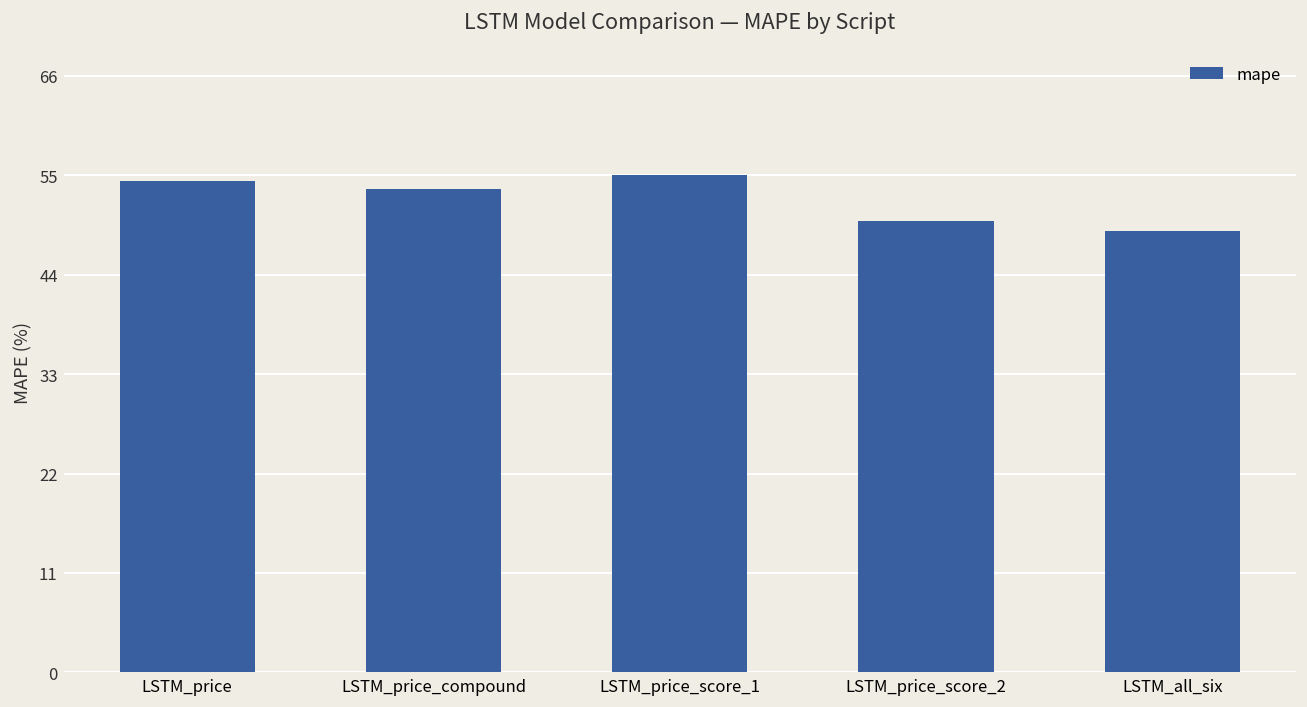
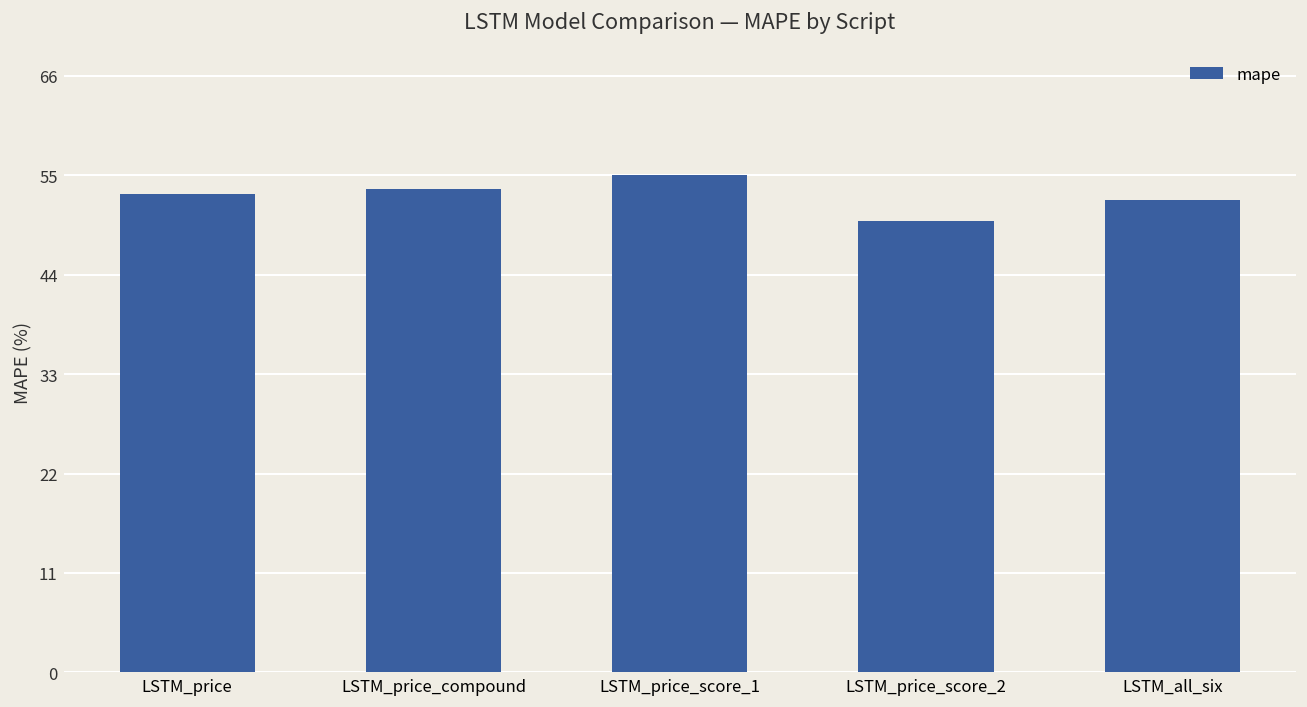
LSTM_price: 54 -> 53
LSTM_all_six: 49 -> 52
